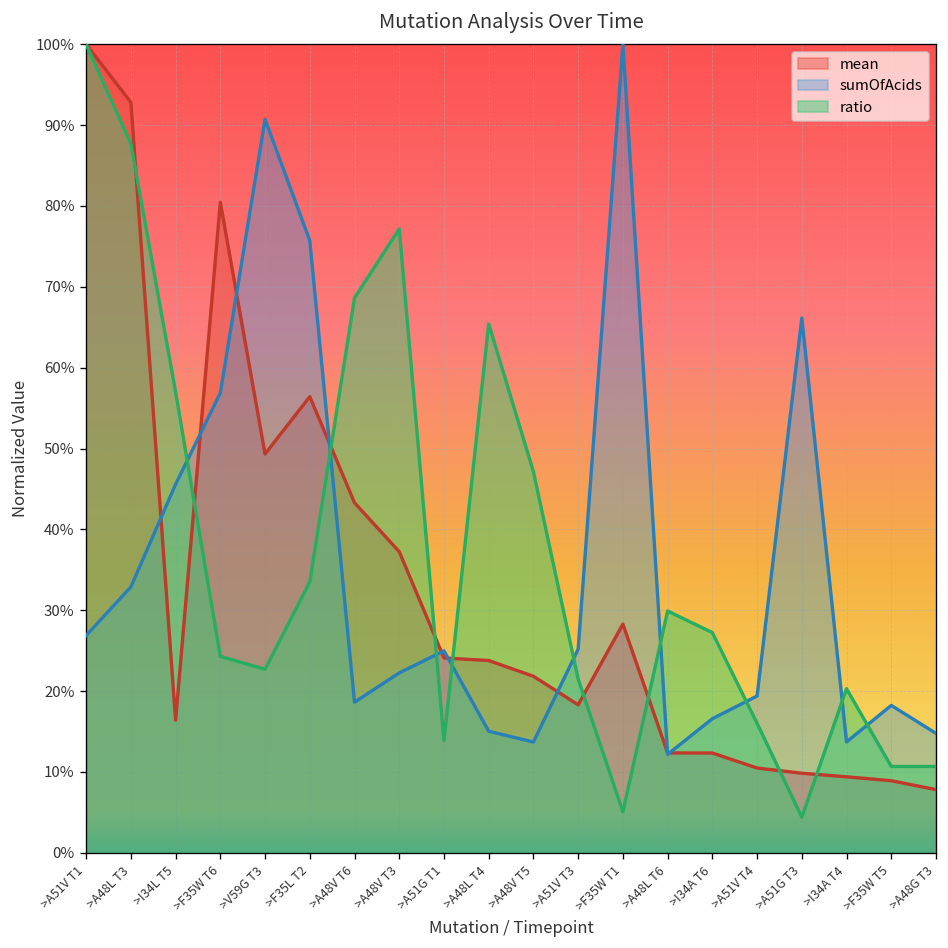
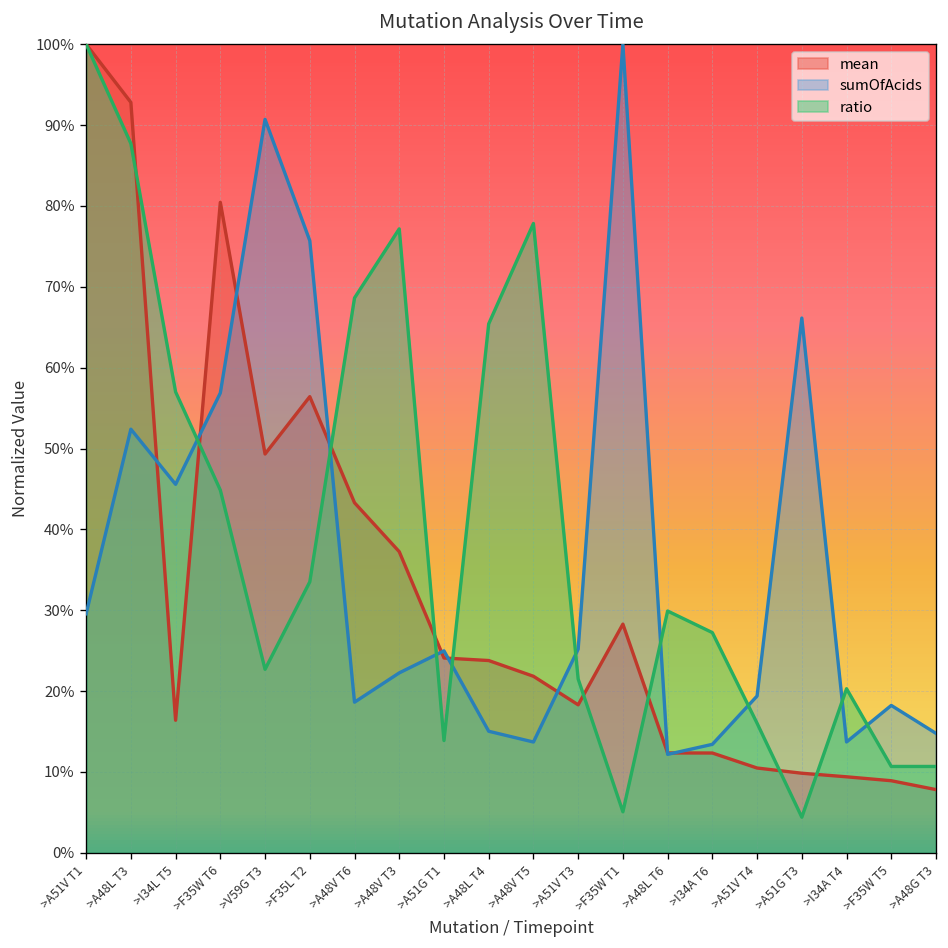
sumOfAcids, >A51V T1: 27% -> 30%
sumOfAcids, >A48L T3: 33% -> 52%
ratio, >F35W T6: 24% -> 45%
ratio, >A48V T5: 47% -> 78%
sumOfAcids, >I34A T6: 17% -> 13%
